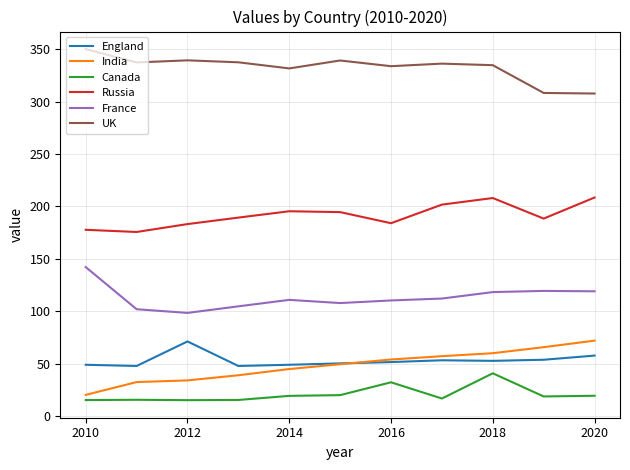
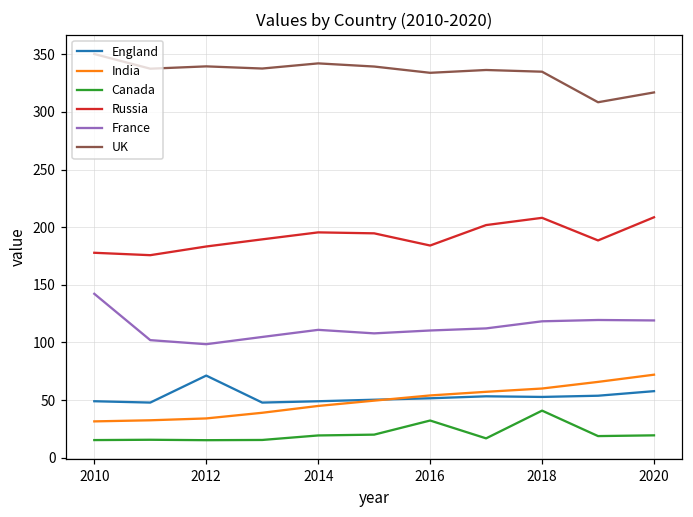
India, 2010: 20 -> 31
UK, 2014: 332 -> 342
UK, 2020: 308 -> 317
